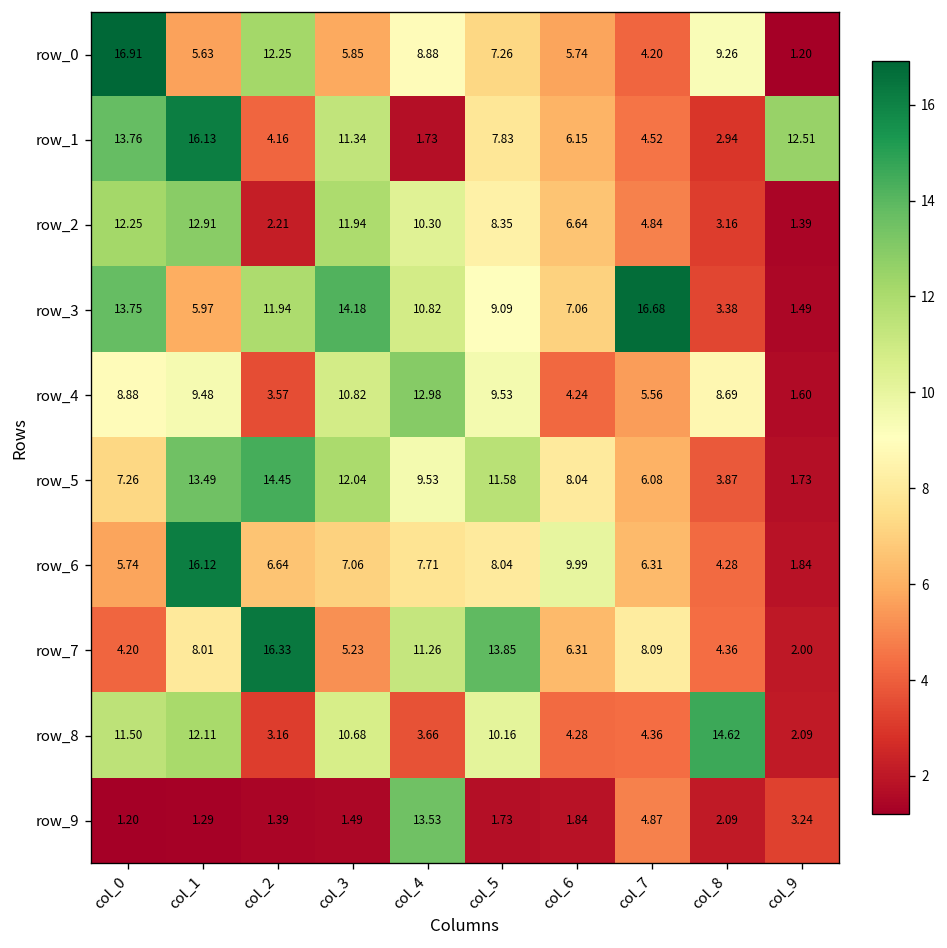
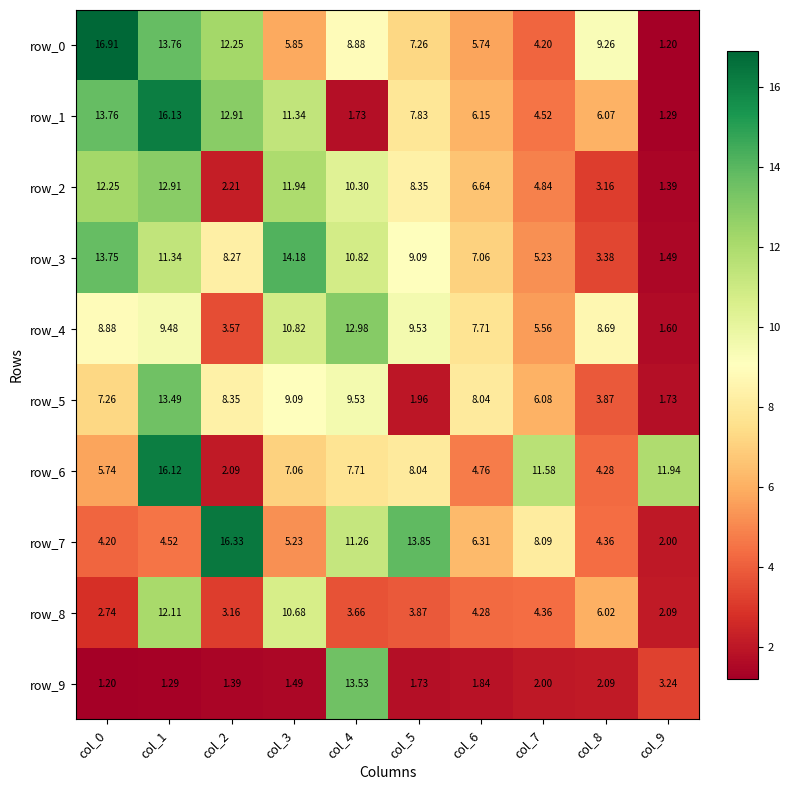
row_0, col_1: 5.63 -> 13.76
row_1, col_2: 4.16 -> 12.91
row_1, col_8: 2.94 -> 6.07
row_1, col_9: 12.51 -> 1.29
row_3, col_1: 5.97 -> 11.34
row_3, col_2: 11.94 -> 8.27
row_3, col_7: 16.68 -> 5.23
row_4, col_6: 4.24 -> 7.71
row_5, col_2: 14.45 -> 8.35
row_5, col_3: 12.04 -> 9.09
row_5, col_5: 11.58 -> 1.96
row_6, col_2: 6.64 -> 2.09
row_6, col_6: 9.99 -> 4.76
row_6, col_7: 6.31 -> 11.58
row_6, col_9: 1.84 -> 11.94
row_7, col_1: 8.01 -> 4.52
row_8, col_0: 11.50 -> 2.74
row_8, col_5: 10.16 -> 3.87
row_8, col_8: 14.62 -> 6.02
row_9, col_7: 4.87 -> 2.00
